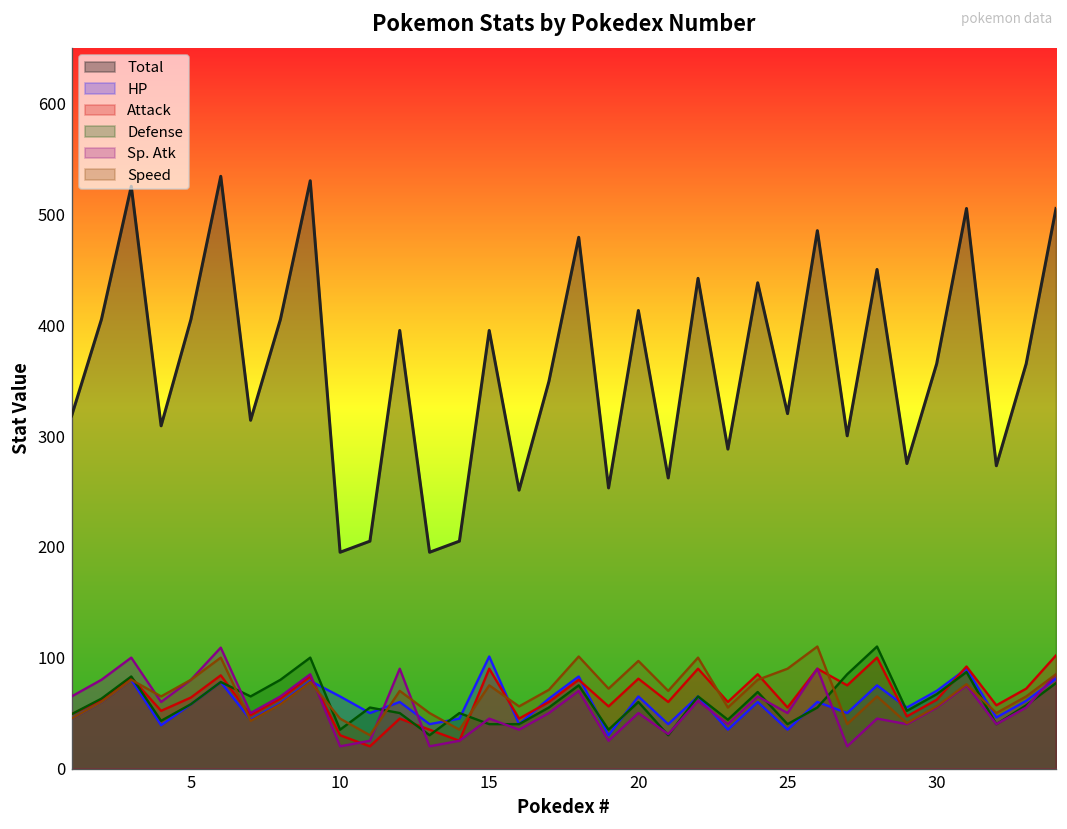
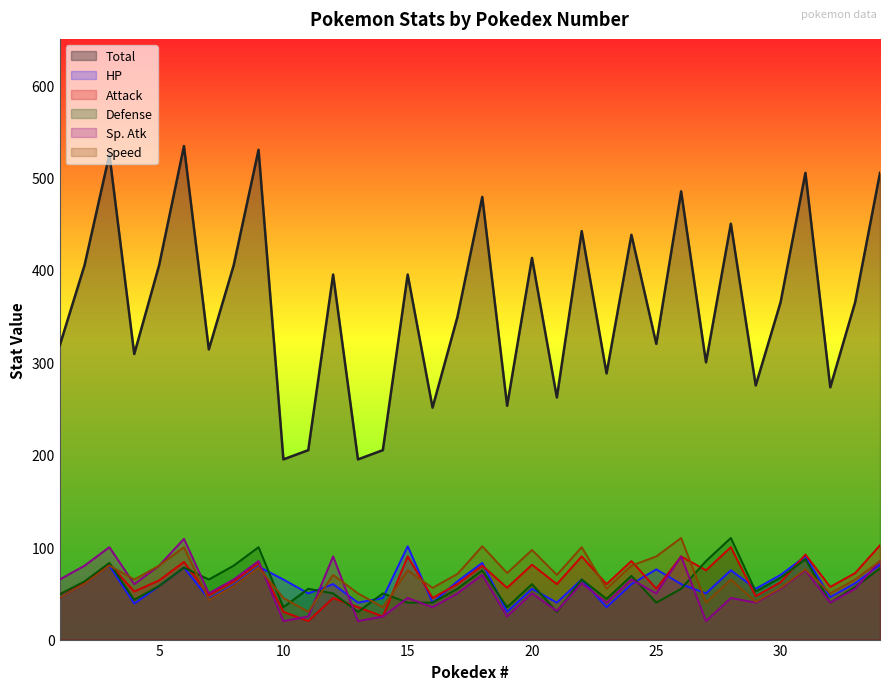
HP, 20: 70 -> 60
HP, 25: 40 -> 80
